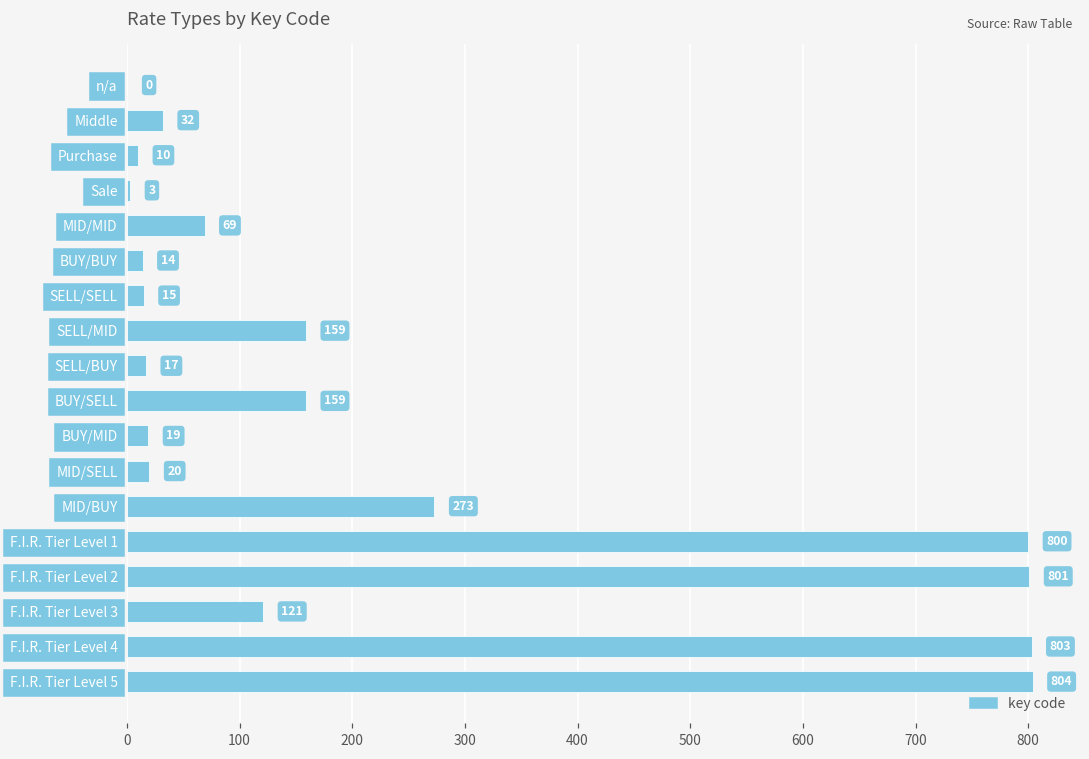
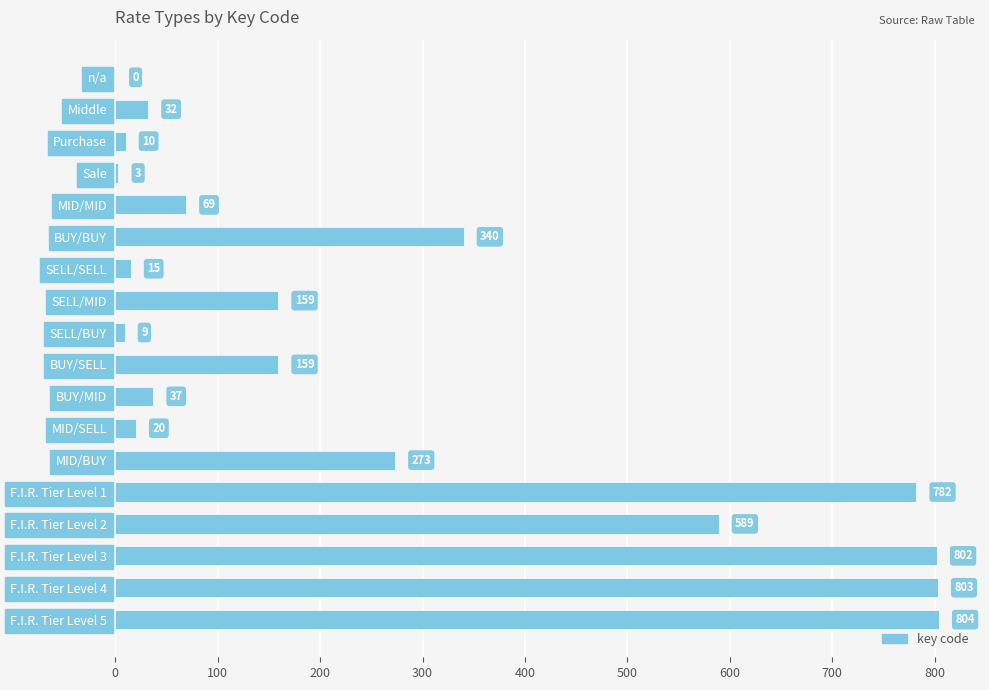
BUY/BUY: 14 -> 340
SELL/BUY: 17 -> 9
BUY/MID: 19 -> 37
F.I.R. Tier Level 1: 800 -> 782
F.I.R. Tier Level 2: 801 -> 589
F.I.R. Tier Level 3: 121 -> 802
